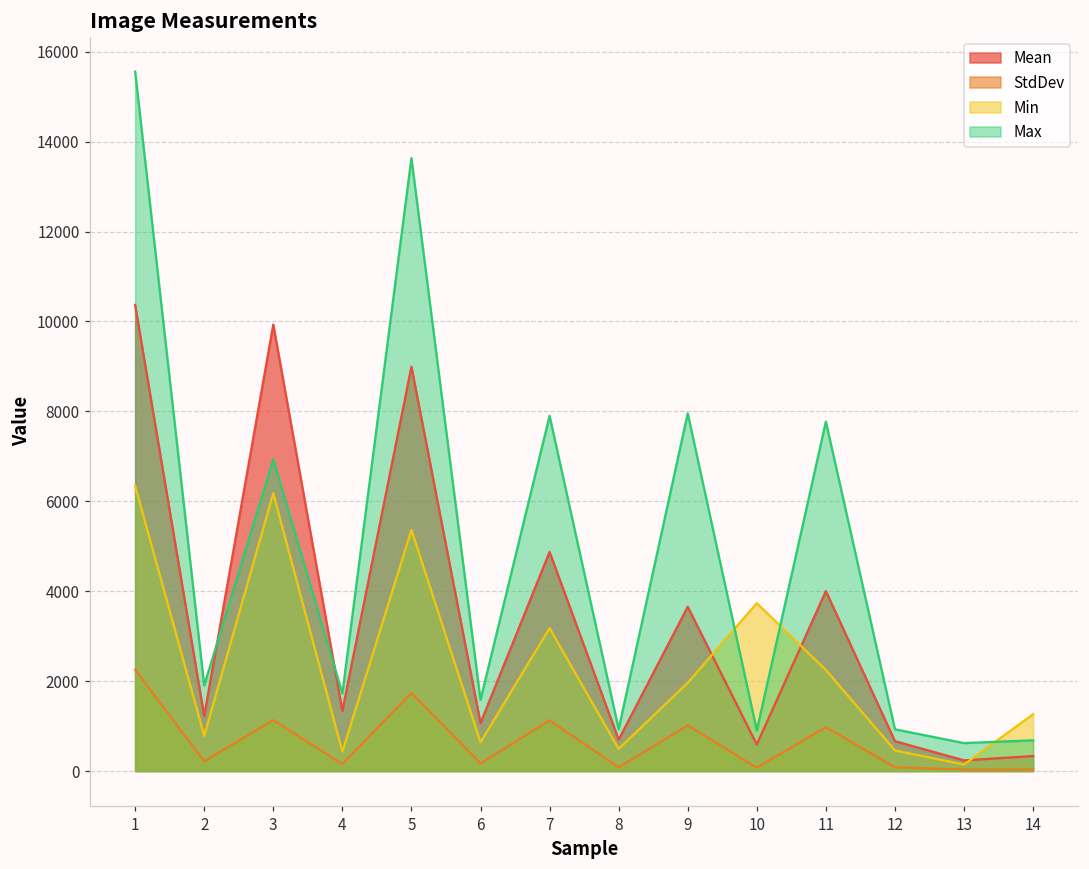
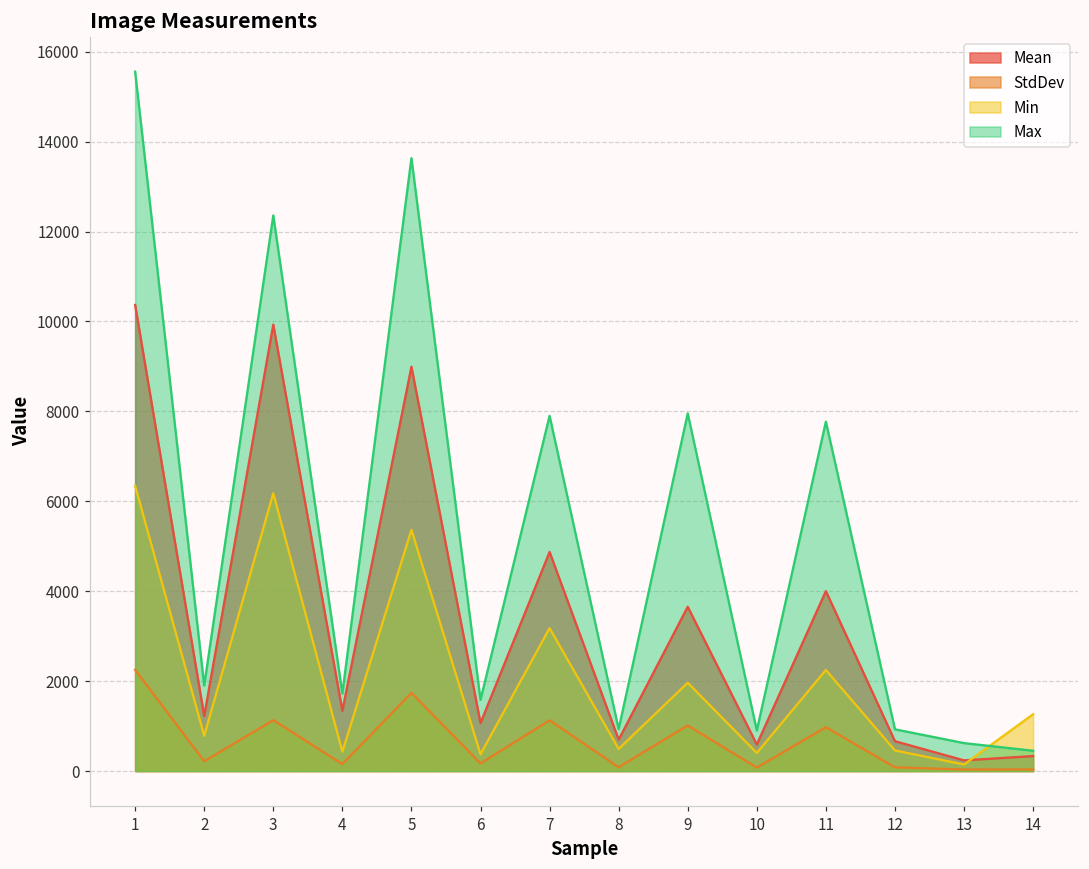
Max, 3: 6900 -> 12400
Min, 6: 600 -> 400
Min, 10: 3700 -> 400
Max, 14: 700 -> 500
